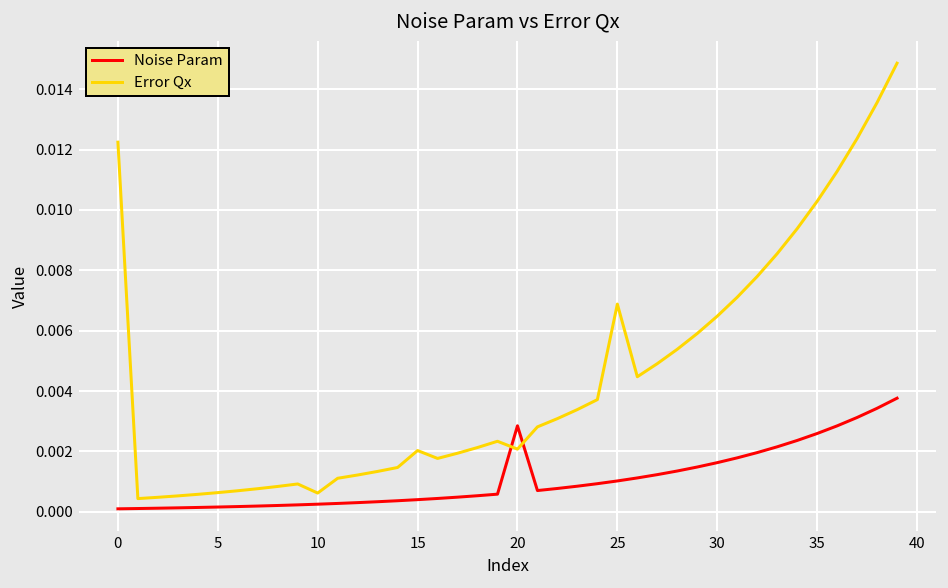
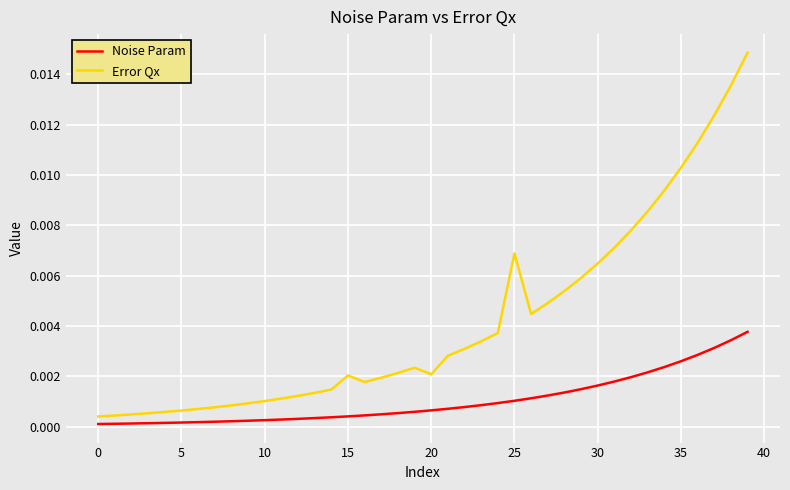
Error Qx, 0: 0.0122 -> 0.0004
Error Qx, 10: 0.0006 -> 0.0010
Noise Param, 20: 0.0029 -> 0.0006
